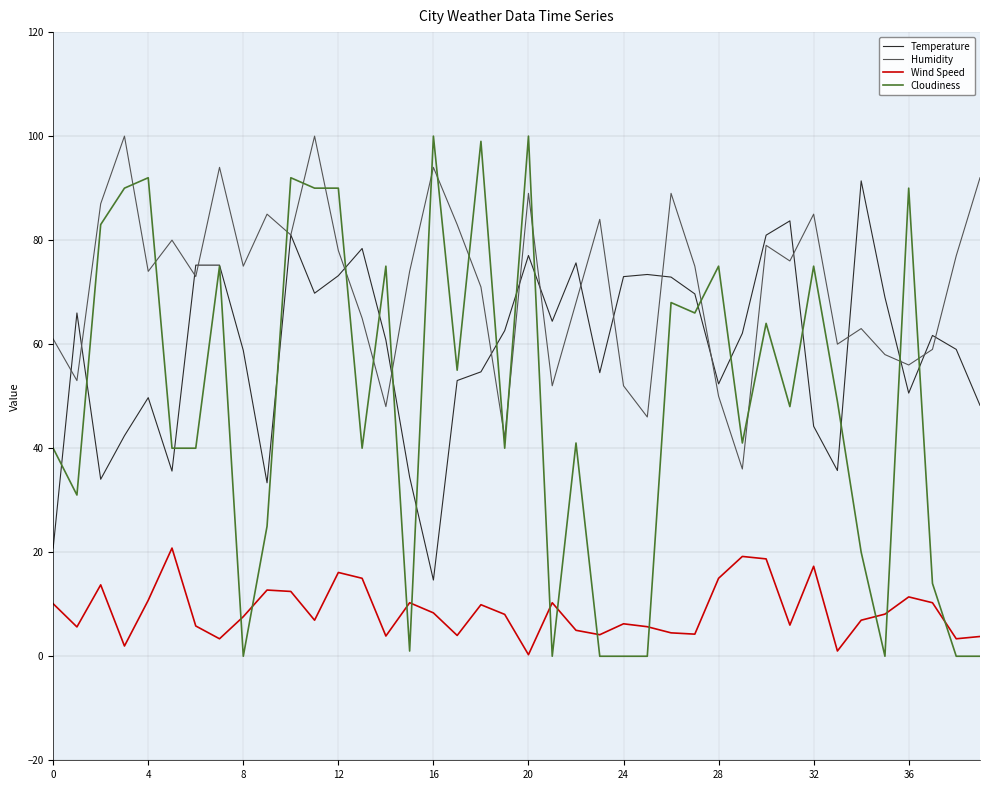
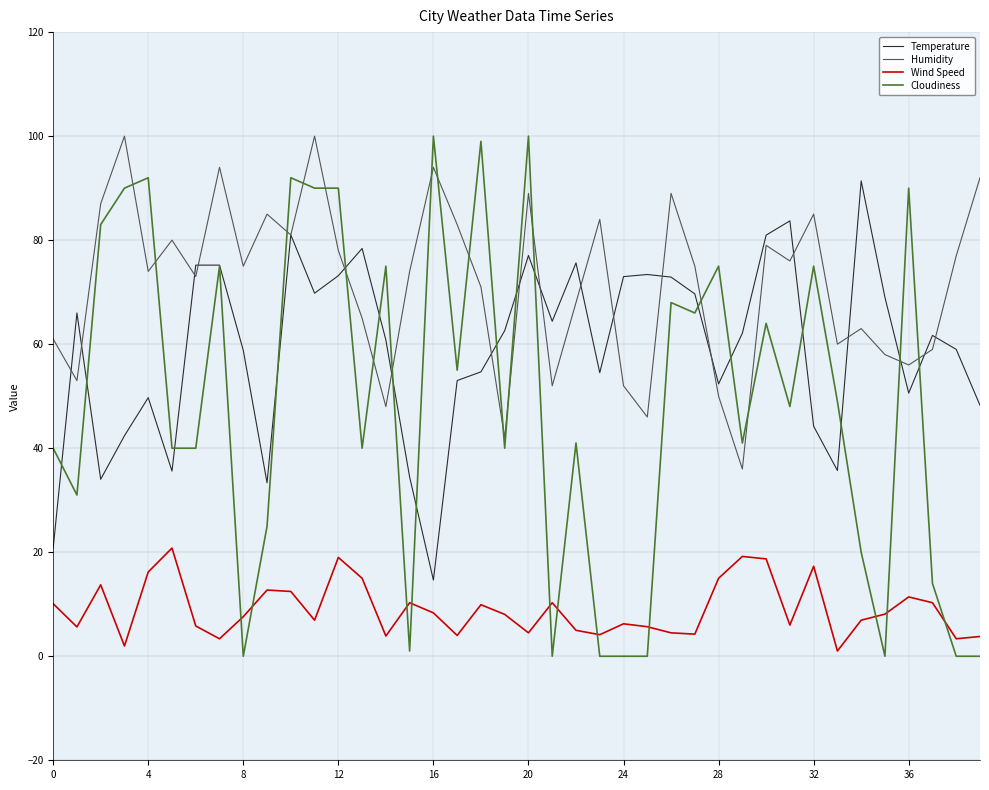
Wind Speed, 4: 11 -> 16
Wind Speed, 12: 16 -> 19
Wind Speed, 20: 0 -> 5
